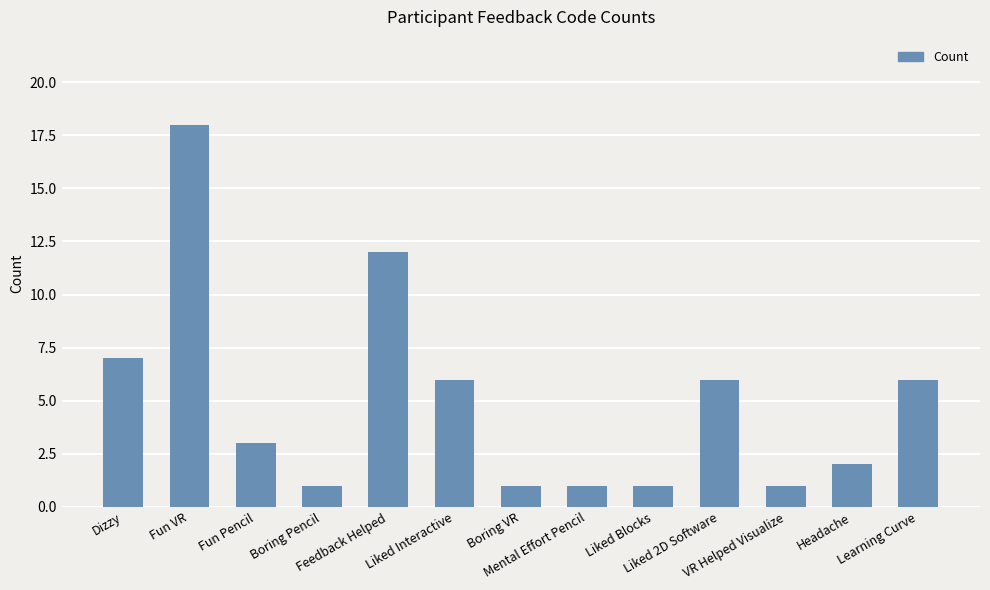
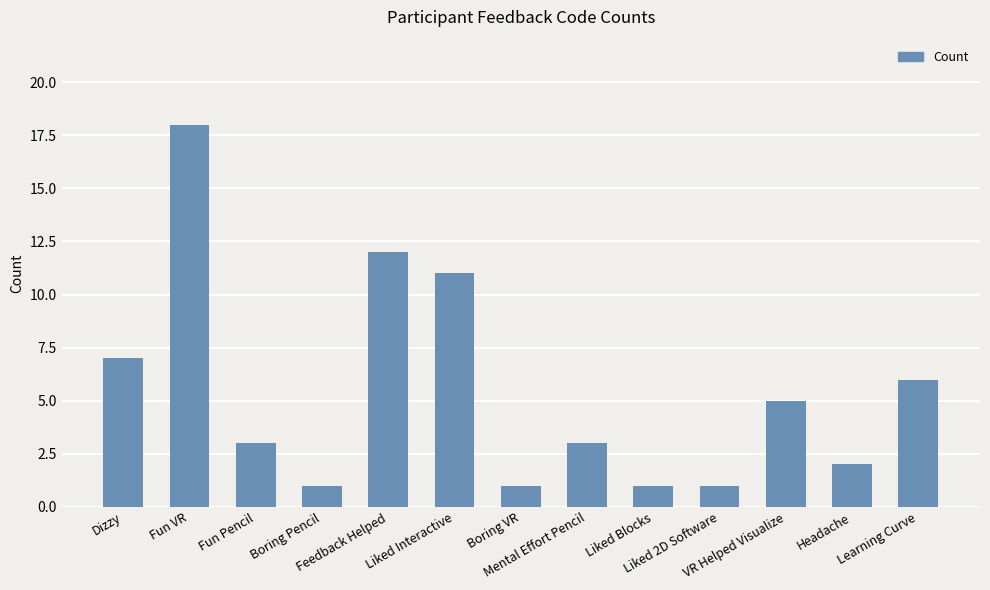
Liked Interactive: 6 -> 11
Mental Effort Pencil: 1 -> 3
Liked 2D Software: 6 -> 1
VR Helped Visualize: 1 -> 5
